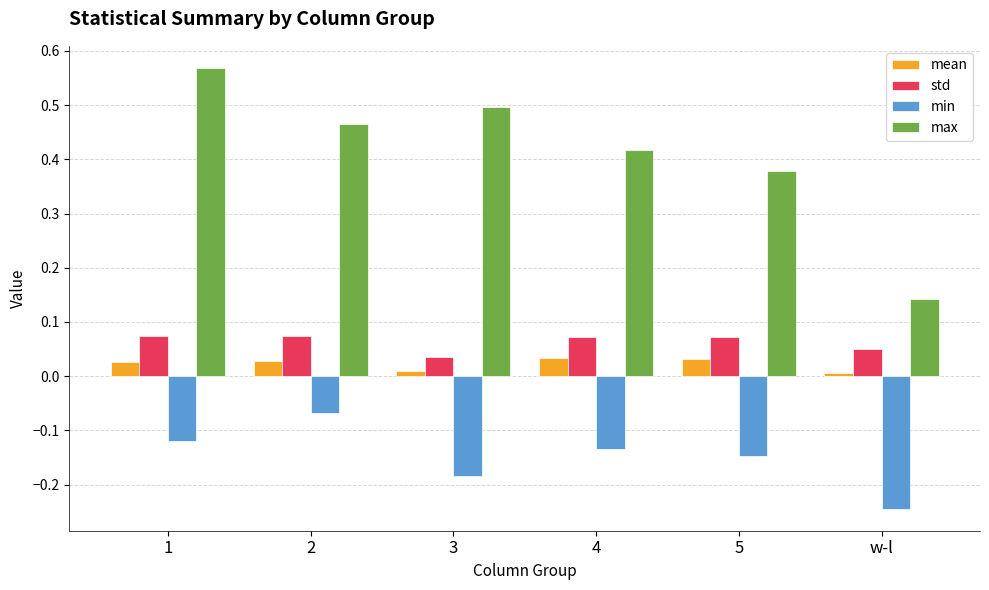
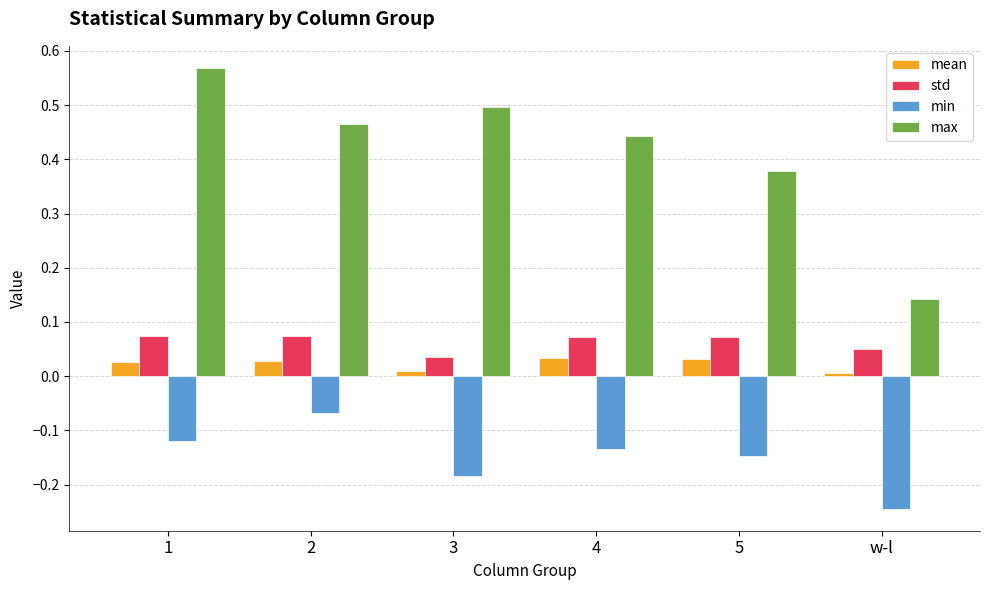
max, 4: 0.42 -> 0.44
